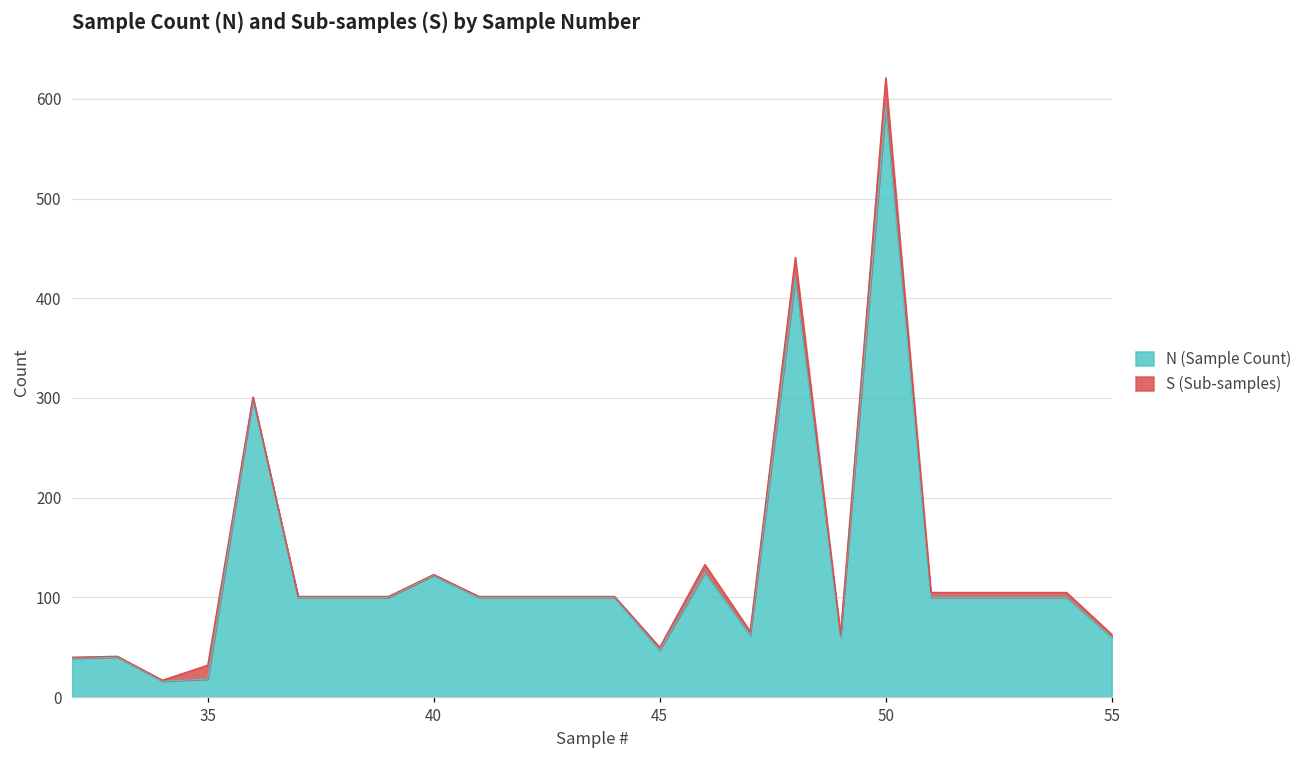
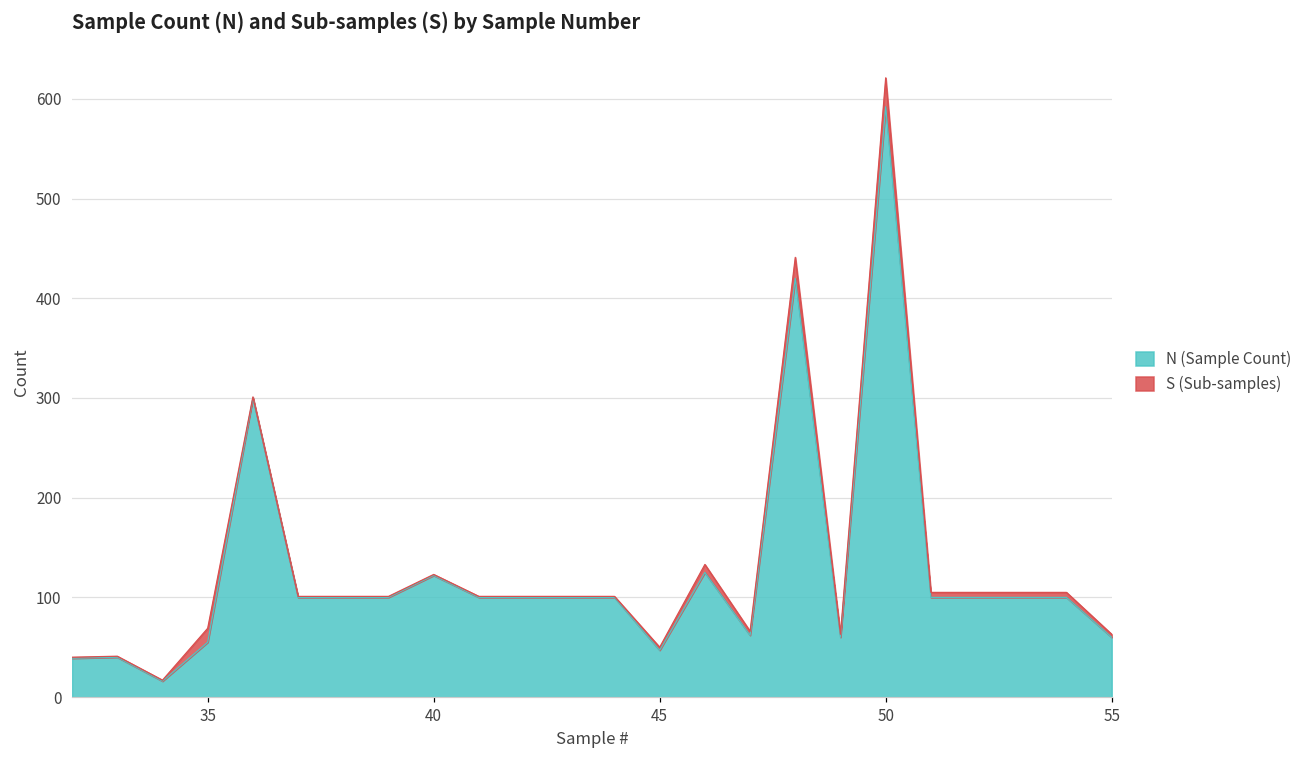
N (Sample Count), 35: 20 -> 60
